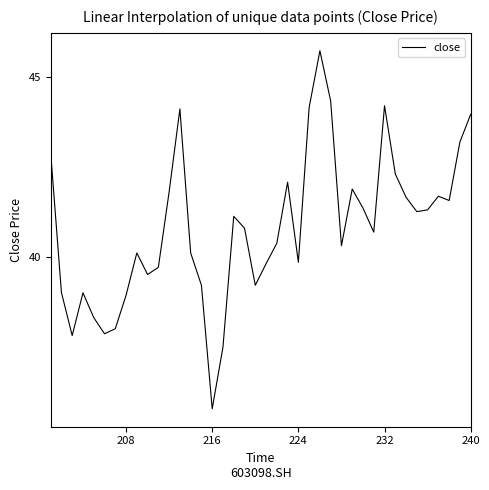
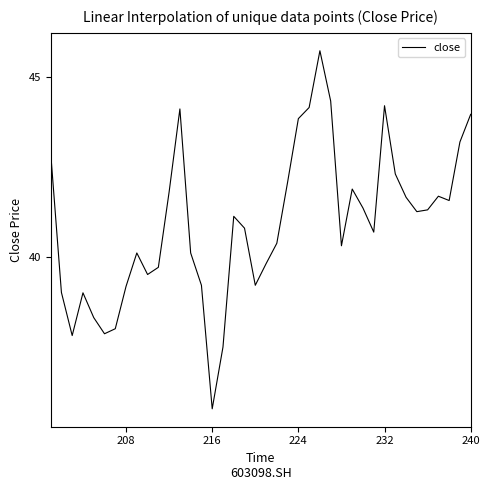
208: 38.9 -> 39.2
224: 39.8 -> 43.8
